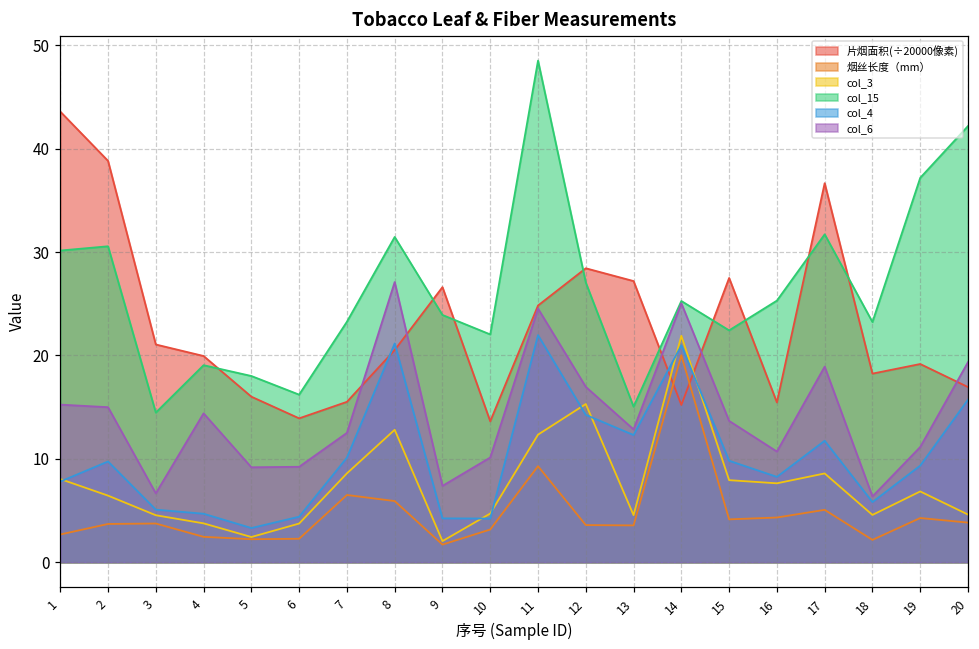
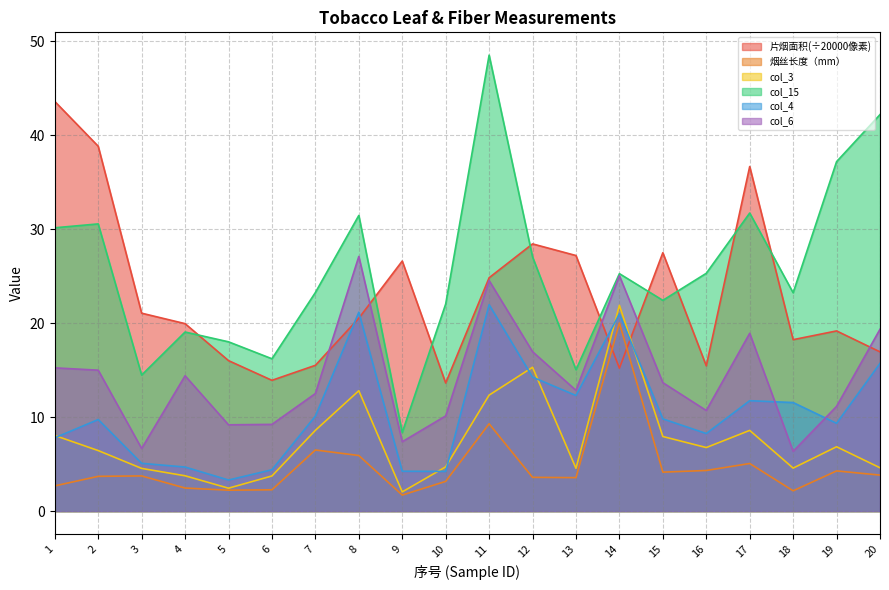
col_15, 9: 24 -> 8
col_3, 16: 8 -> 7
col_4, 18: 6 -> 12
